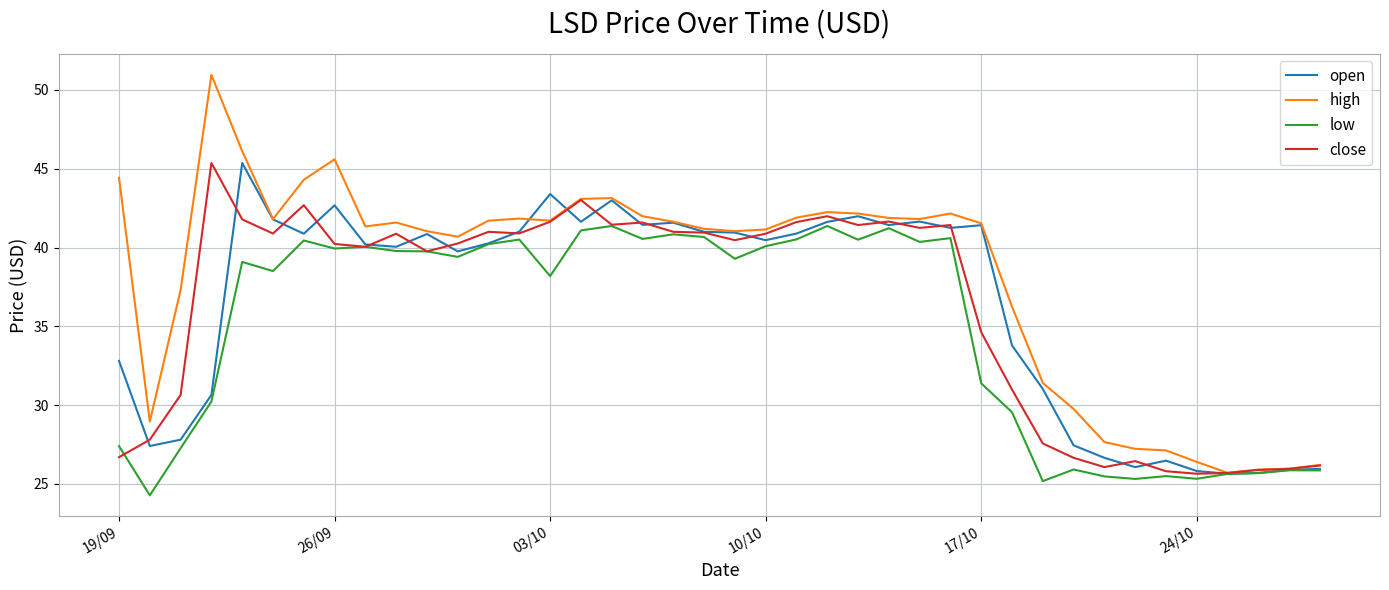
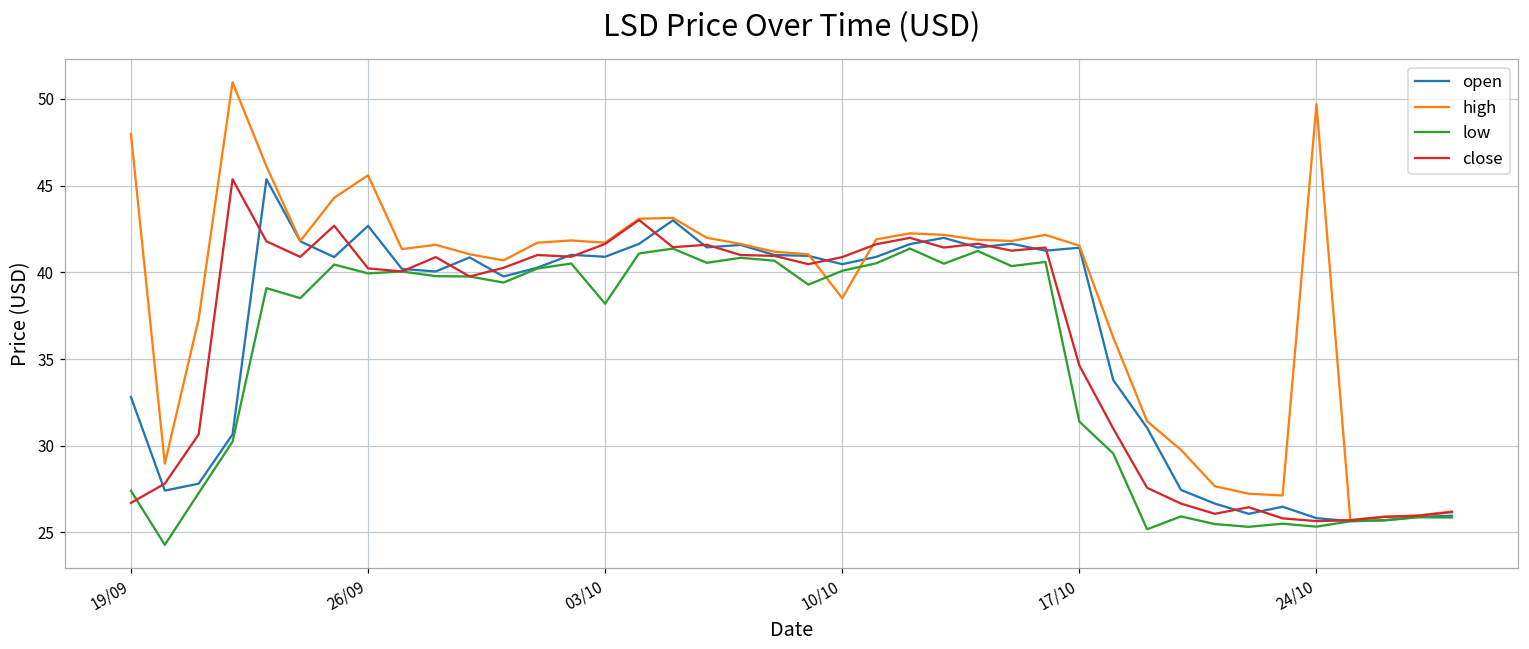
high, 19/09: 44.4 -> 48.0
open, 03/10: 43.4 -> 40.9
high, 10/10: 41.2 -> 38.5
high, 24/10: 26.4 -> 49.7
